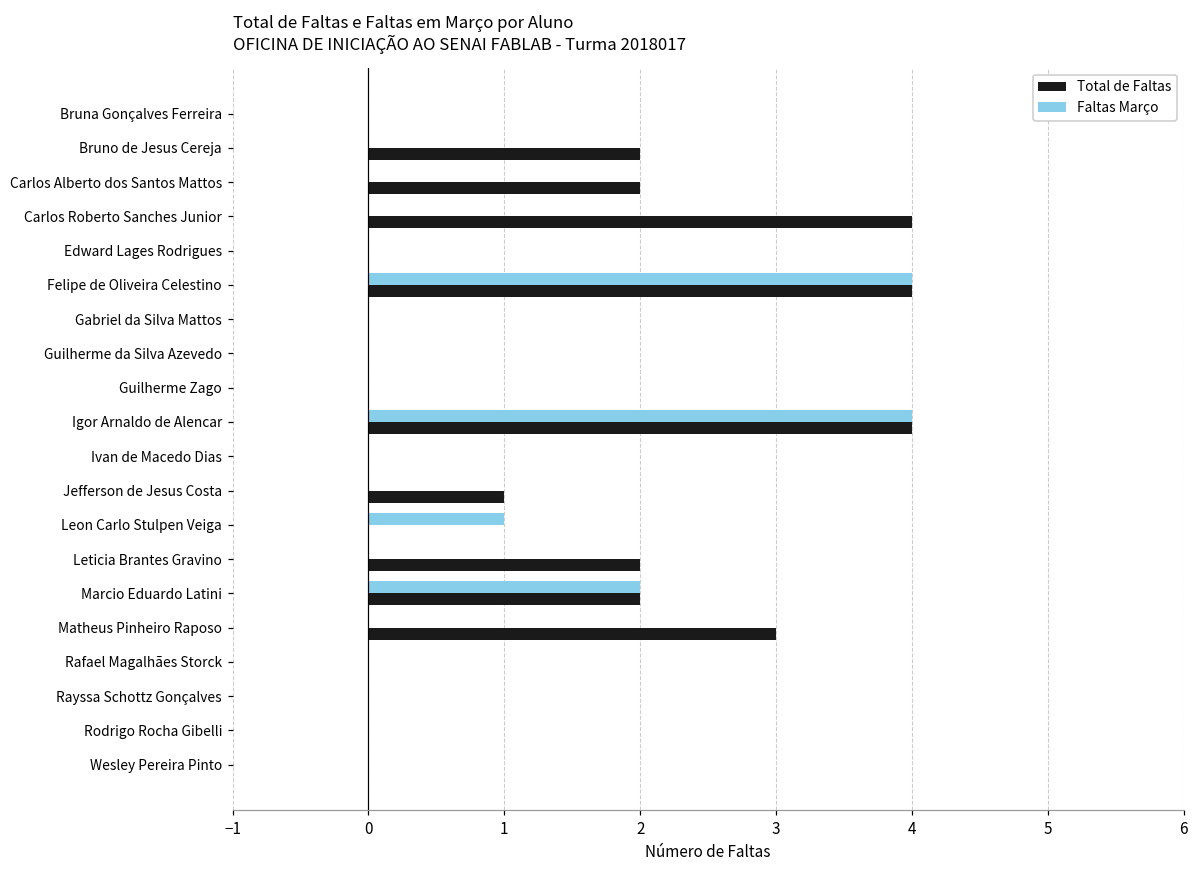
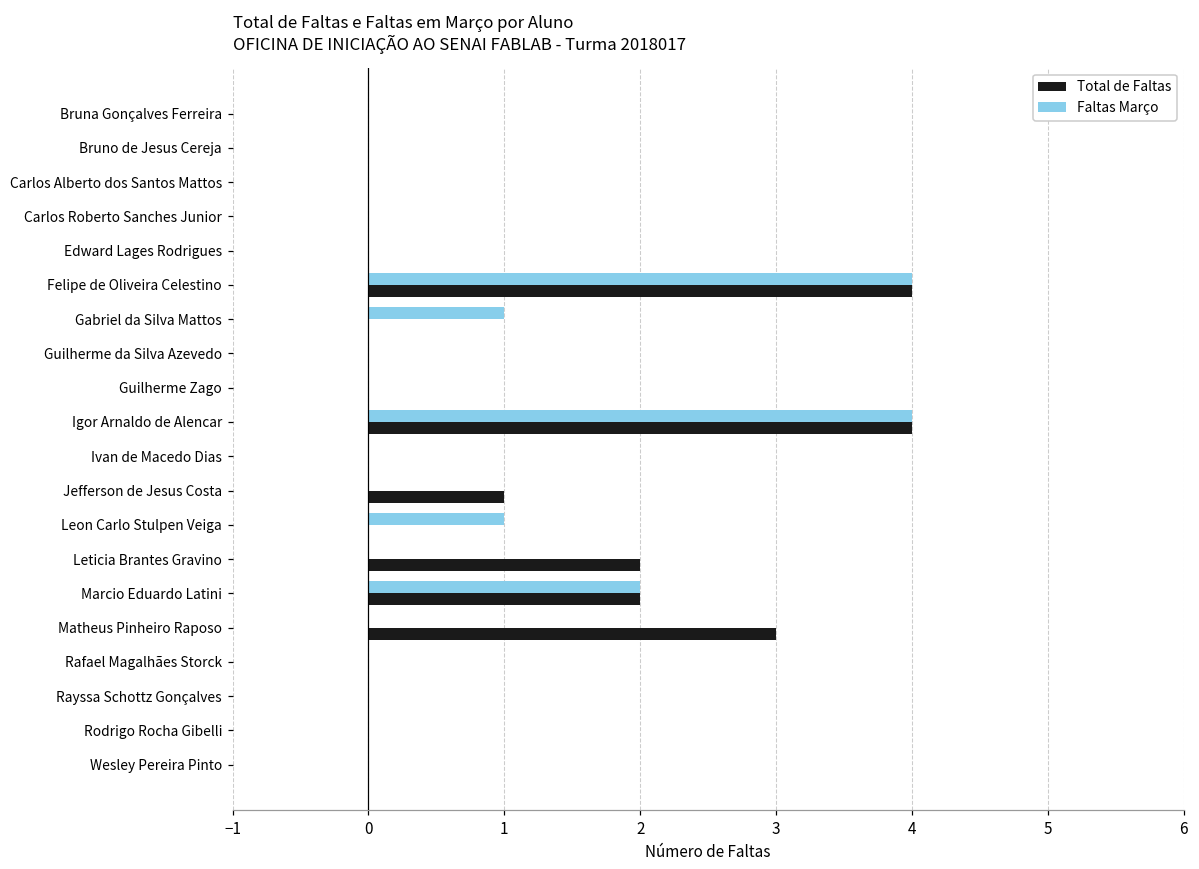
Total de Faltas, Bruno de Jesus Cereja: 2 -> 0
Total de Faltas, Carlos Alberto dos Santos Mattos: 2 -> 0
Total de Faltas, Carlos Roberto Sanches Junior: 4 -> 0
Faltas Março, Gabriel da Silva Mattos: 0 -> 1
